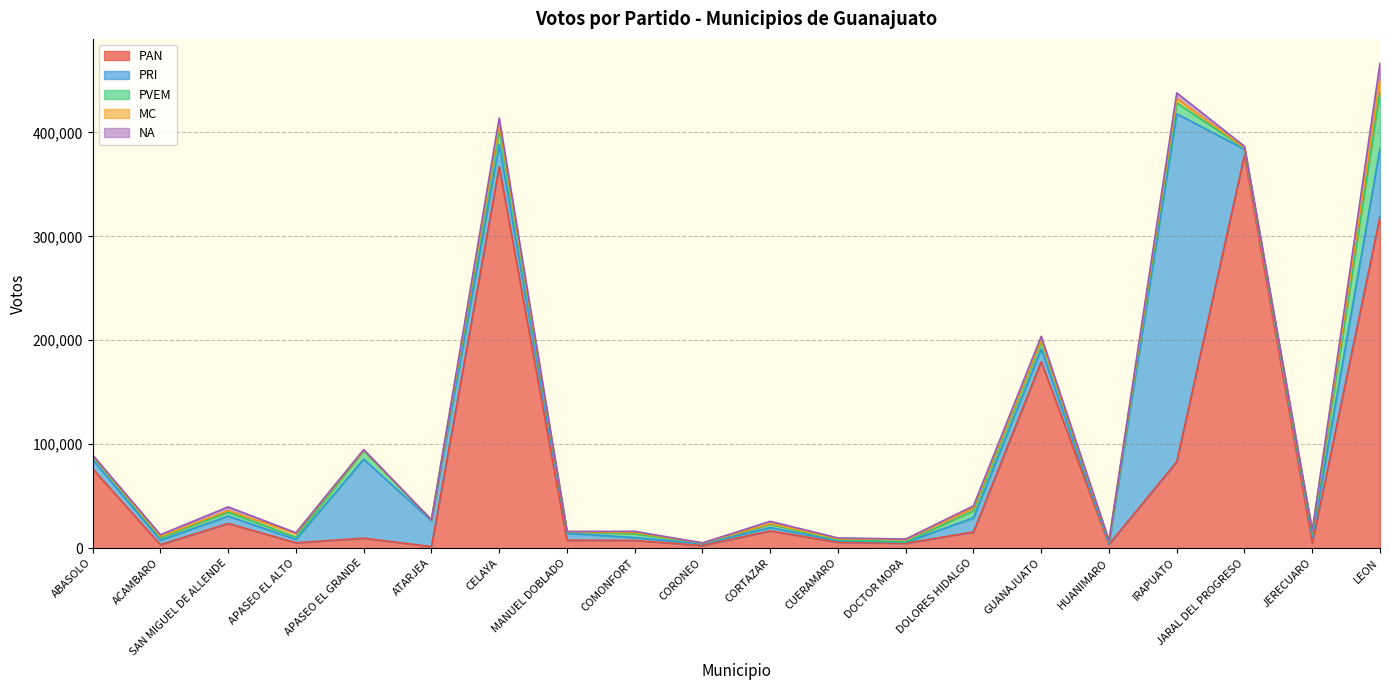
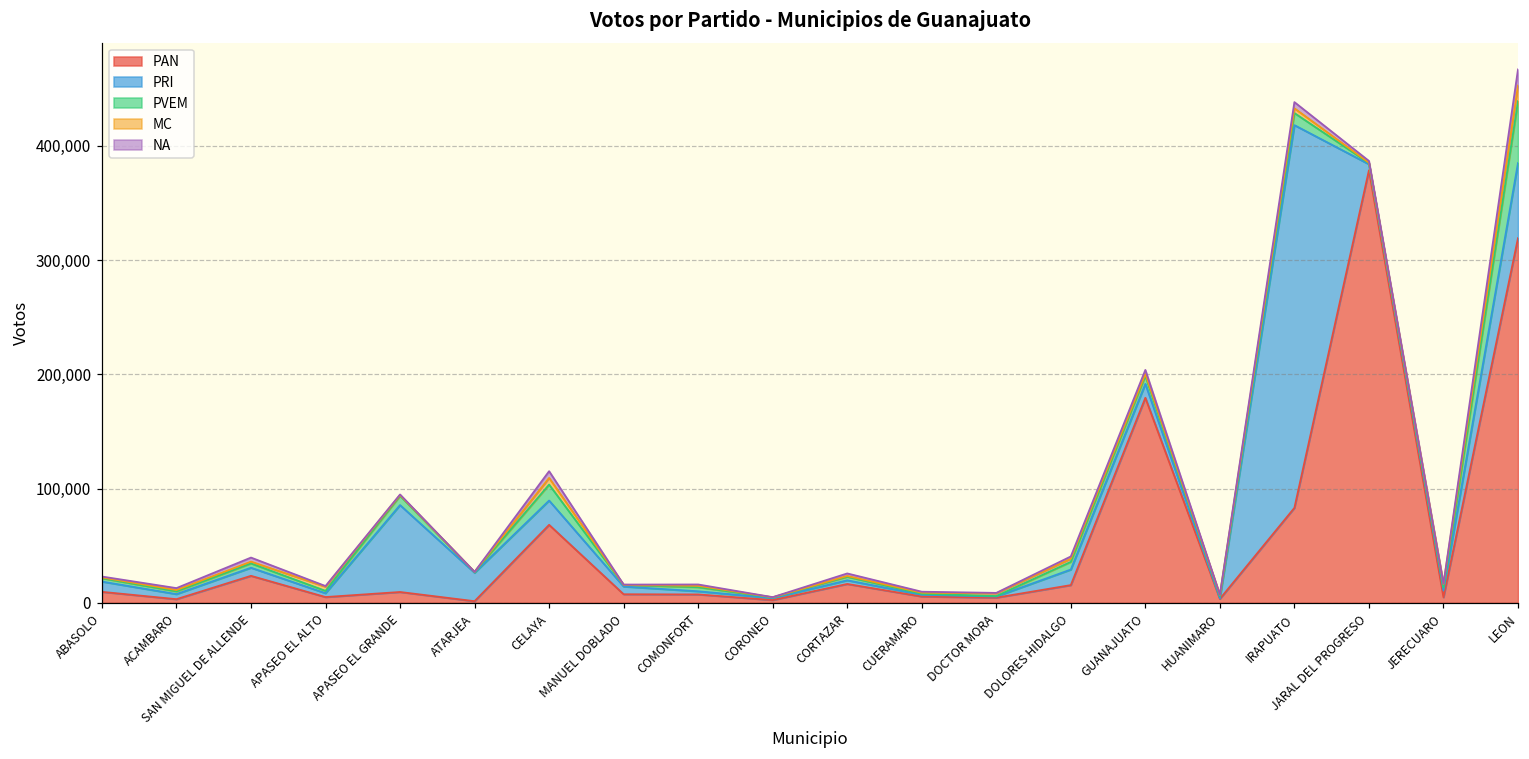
PAN, ABASOLO: 76,000 -> 10,000
PAN, CELAYA: 367,000 -> 68,000
